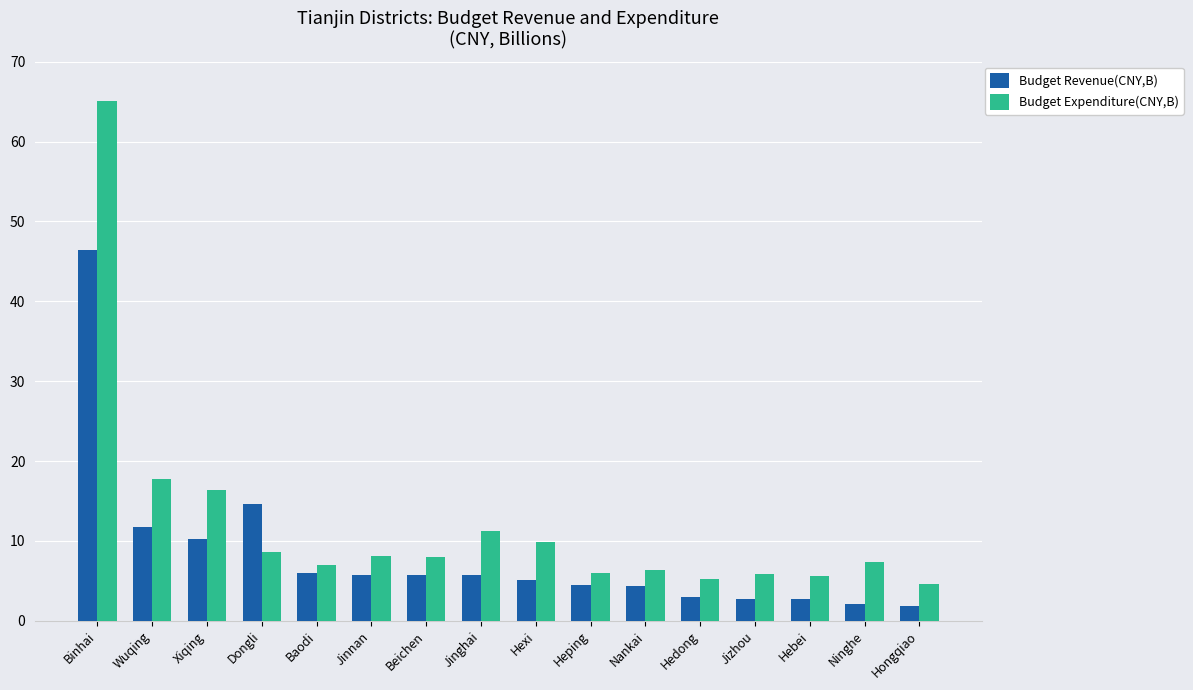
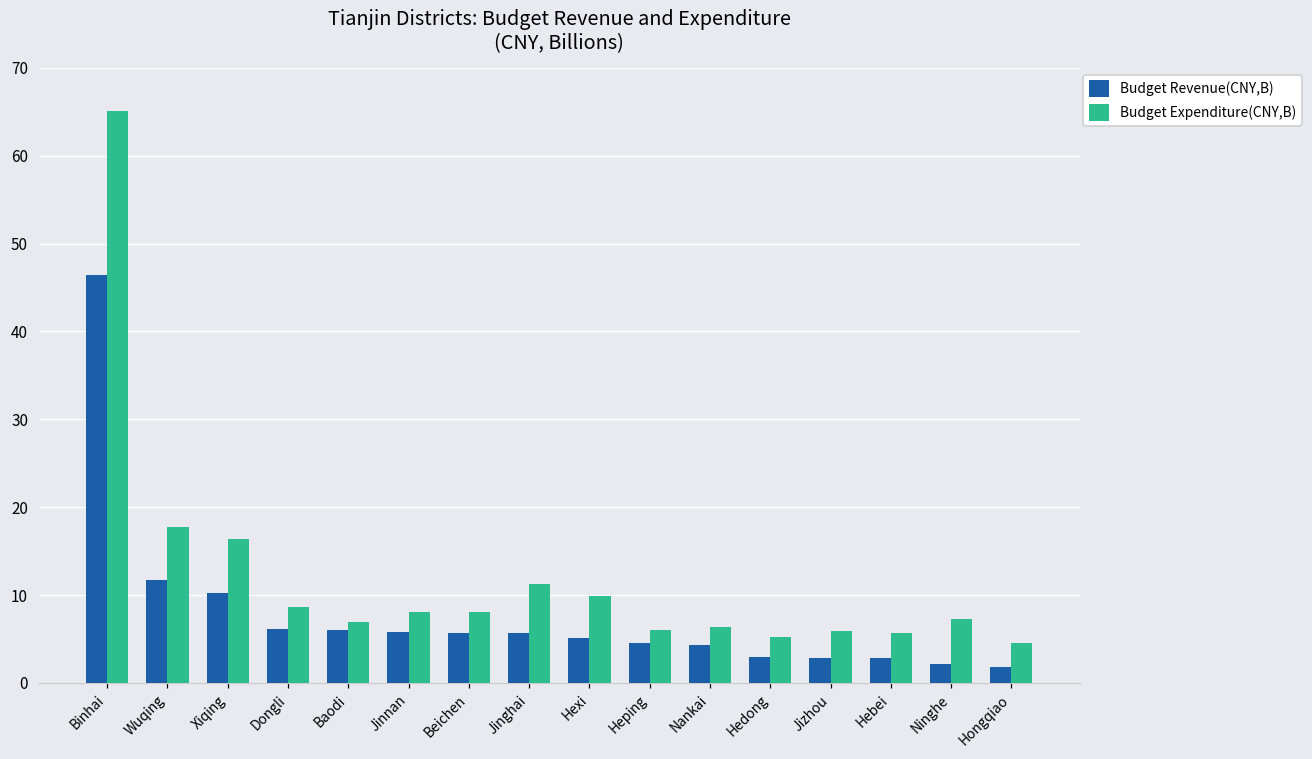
Budget Revenue(CNY,B), Dongli: 15 -> 6
